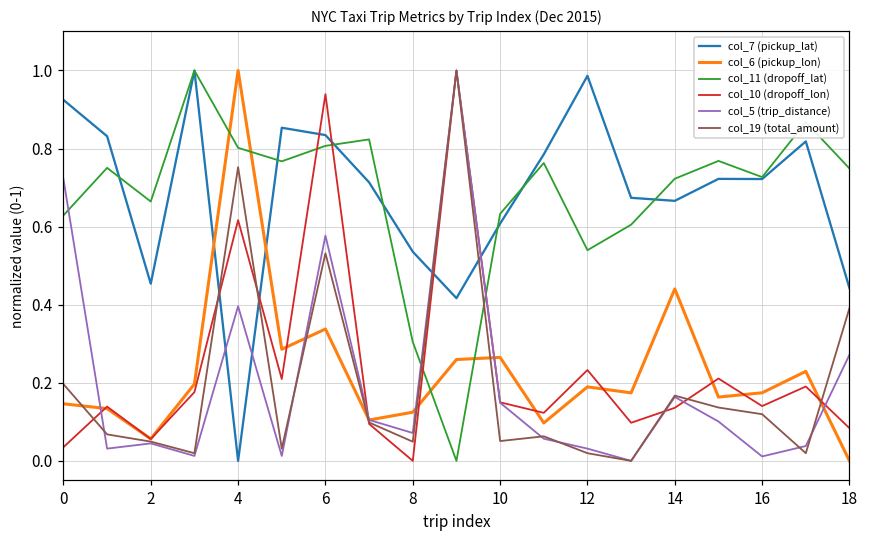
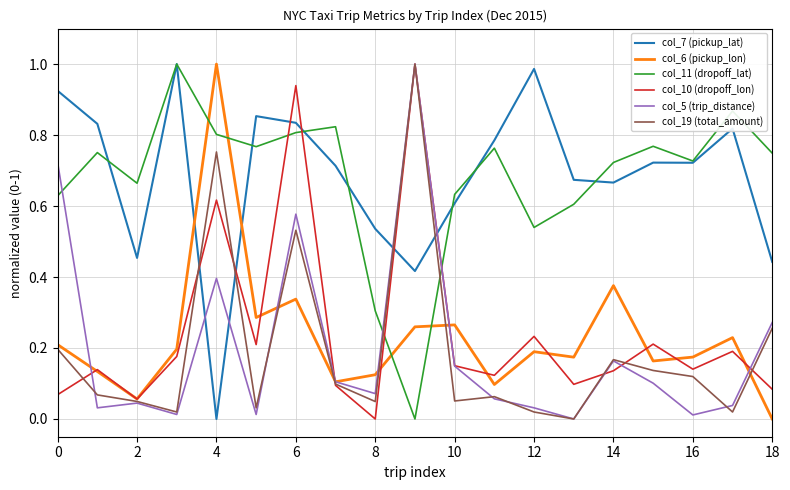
col_6 (pickup_lon), 0: 0.15 -> 0.21
col_10 (dropoff_lon), 0: 0.04 -> 0.07
col_6 (pickup_lon), 14: 0.44 -> 0.38
col_19 (total_amount), 18: 0.39 -> 0.26
